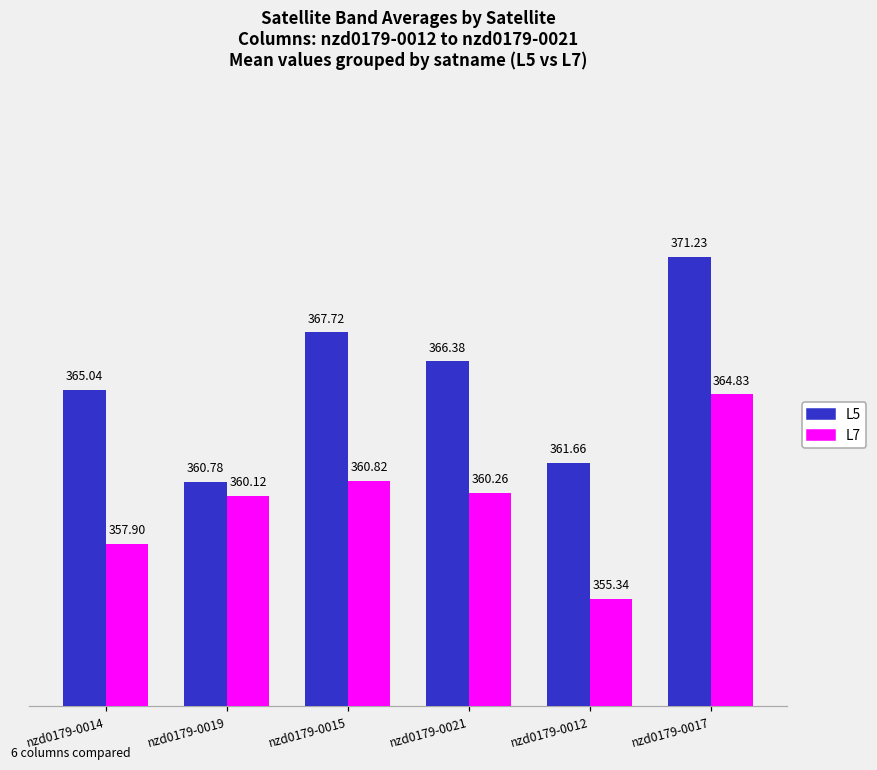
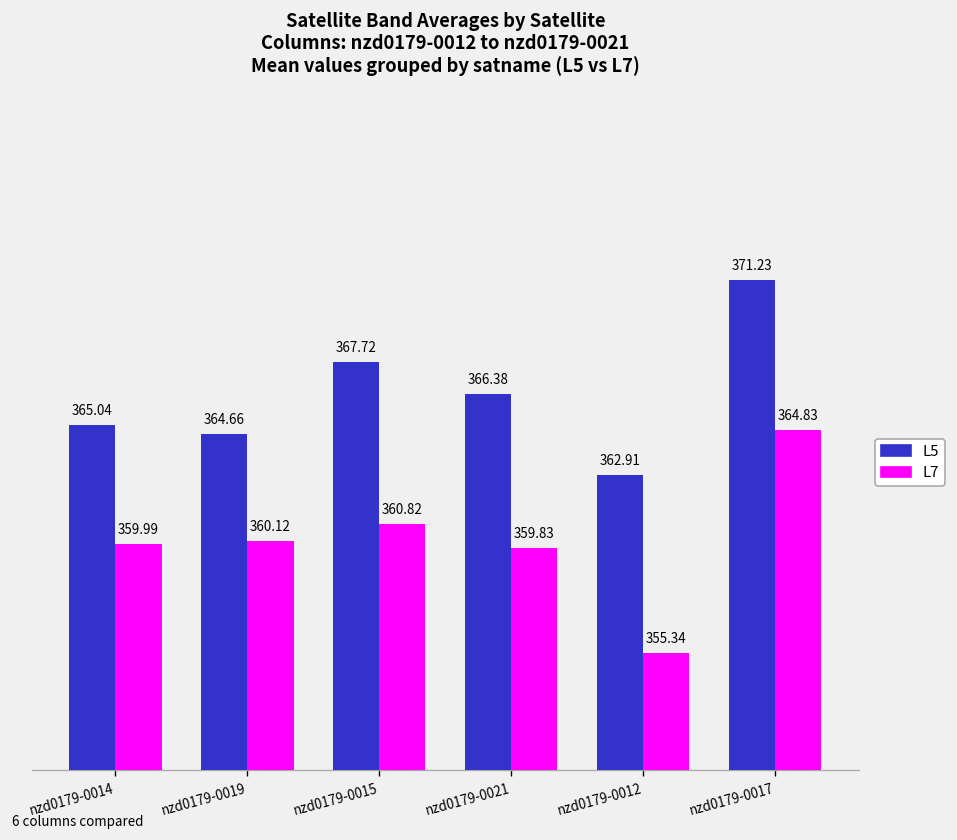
L7, nzd0179-0014: 357.90 -> 359.99
L5, nzd0179-0019: 360.78 -> 364.66
L7, nzd0179-0021: 360.26 -> 359.83
L5, nzd0179-0012: 361.66 -> 362.91
